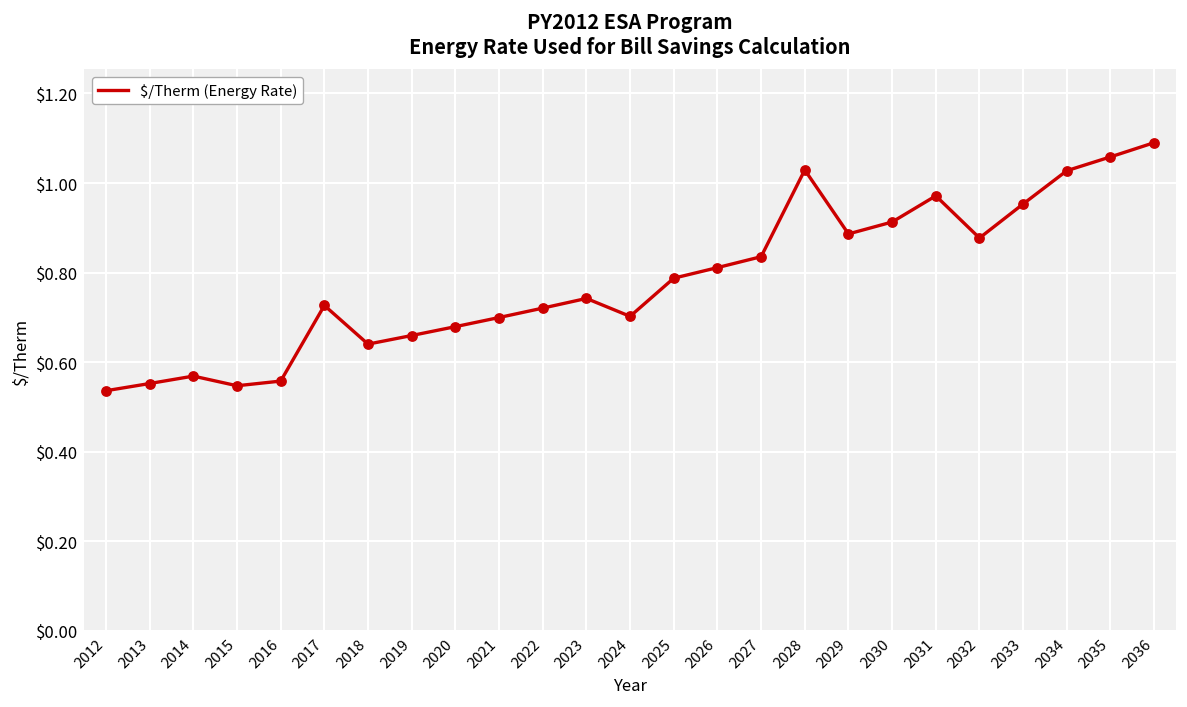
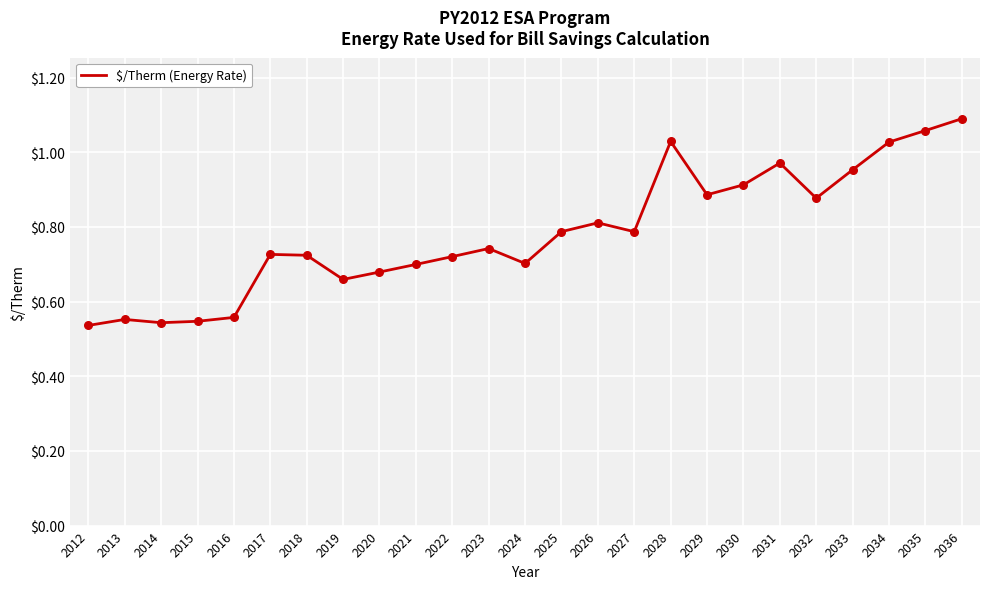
2014: $0.57 -> $0.54
2018: $0.64 -> $0.72
2027: $0.84 -> $0.79
